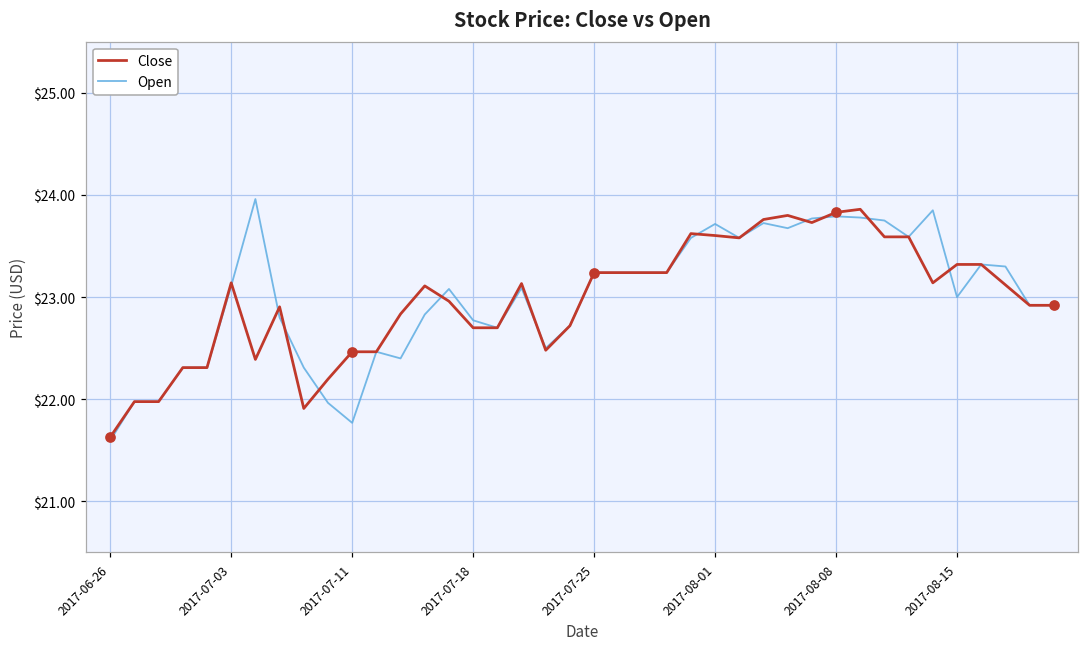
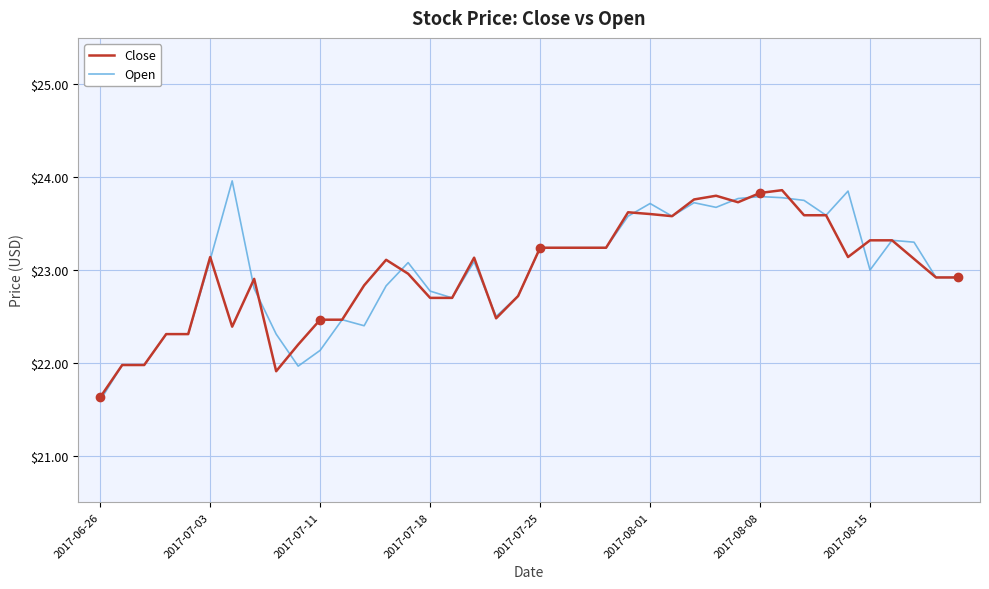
Open, 2017-07-11: $21.8 -> $22.1
